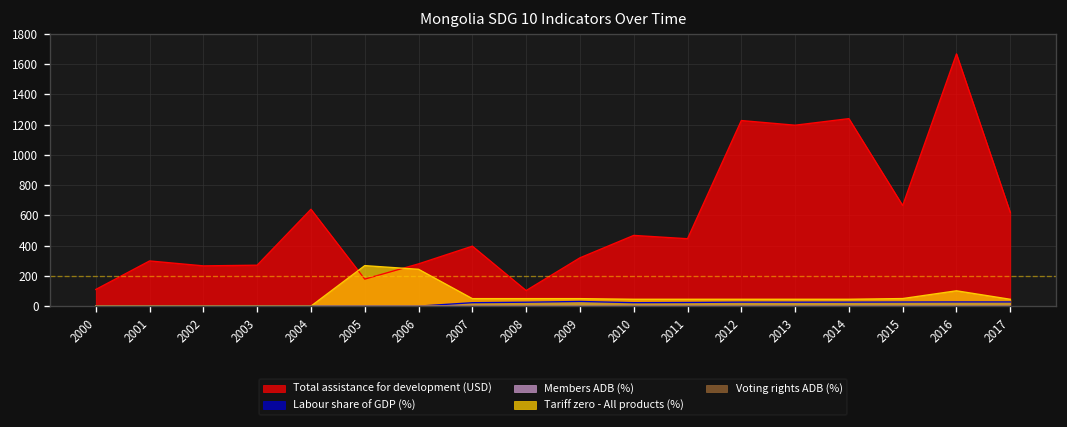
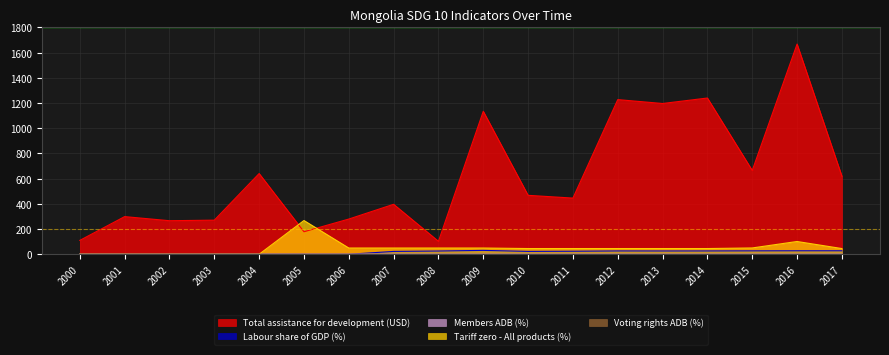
Tariff zero - All products (%), 2006: 240 -> 50
Total assistance for development (USD), 2009: 320 -> 1130
